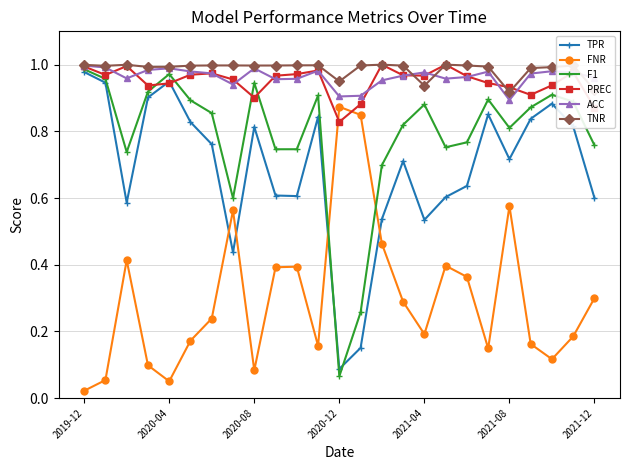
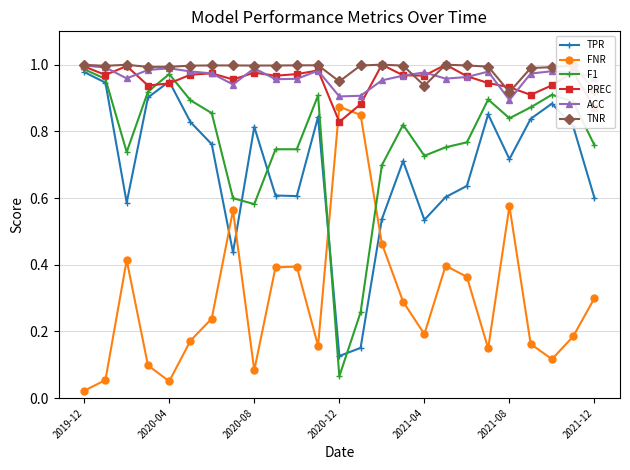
F1, 2020-08: 0.95 -> 0.58
PREC, 2020-08: 0.90 -> 0.98
TPR, 2020-12: 0.09 -> 0.13
F1, 2021-04: 0.88 -> 0.73
F1, 2021-08: 0.81 -> 0.84
